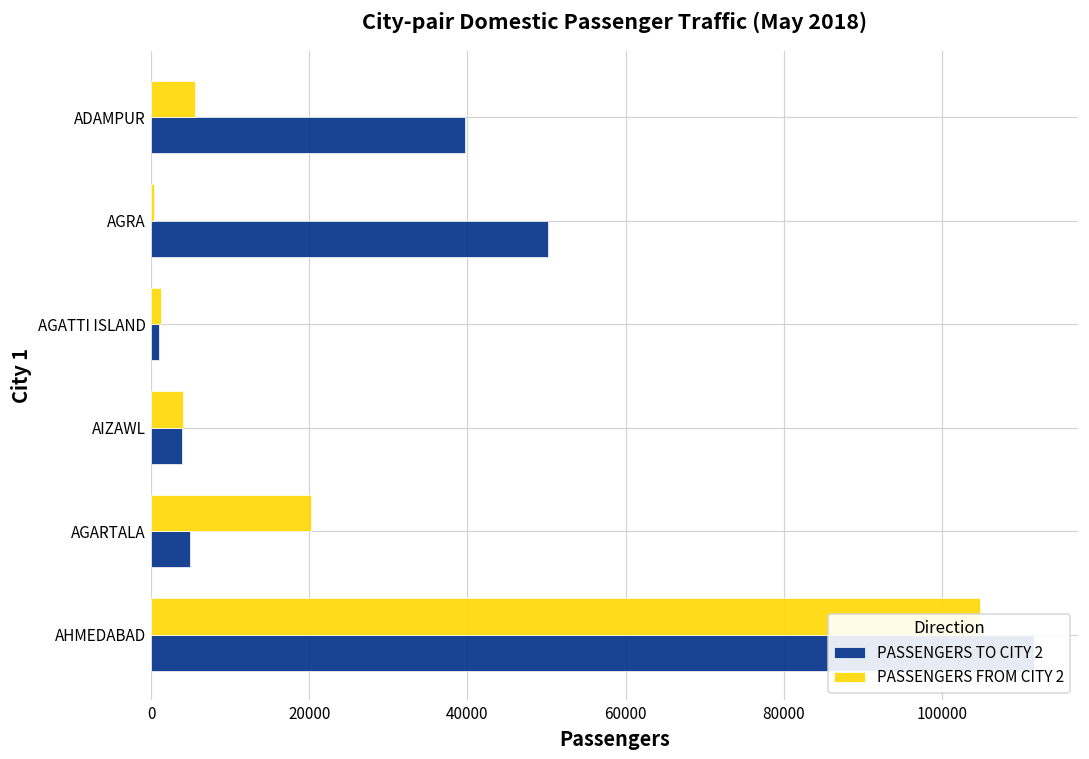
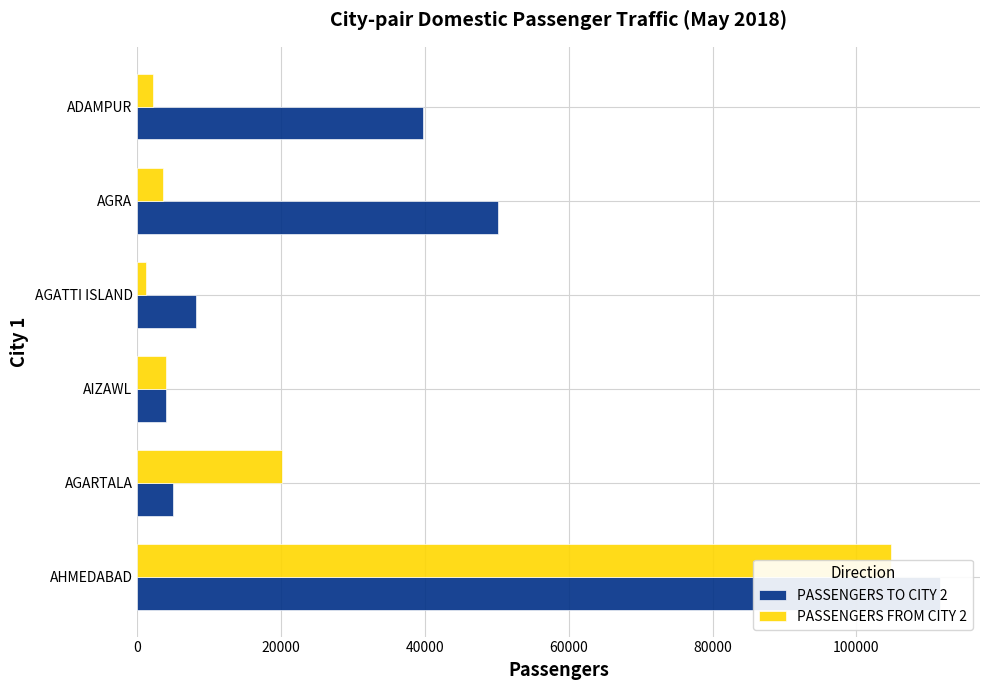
PASSENGERS FROM CITY 2, ADAMPUR: 6000 -> 2000
PASSENGERS FROM CITY 2, AGRA: 0 -> 4000
PASSENGERS TO CITY 2, AGATTI ISLAND: 1000 -> 8000
